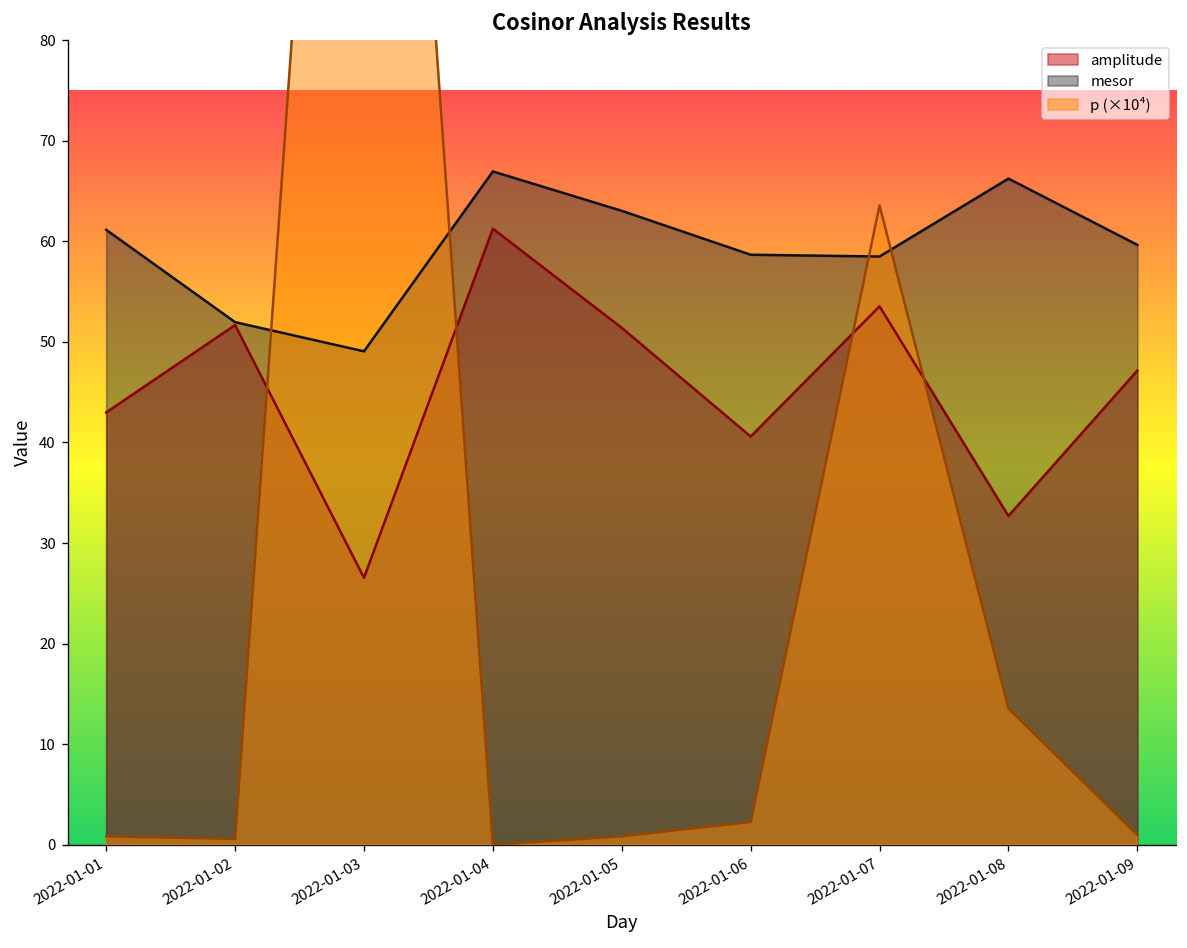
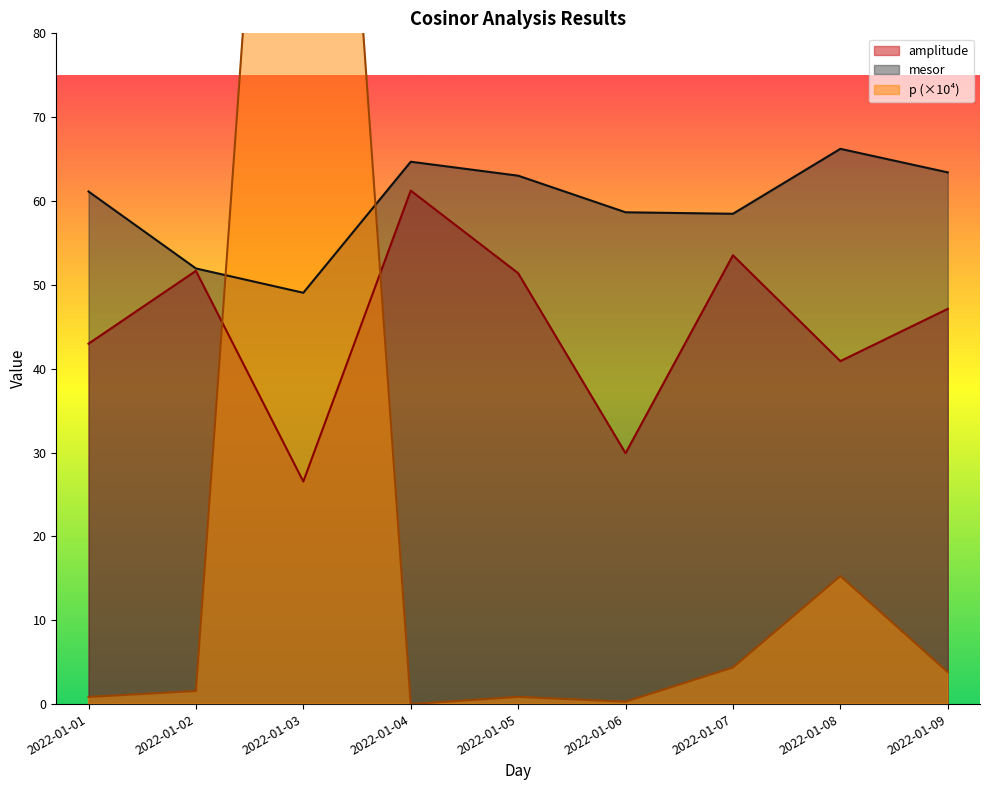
p (×10⁴), 2022-01-02: 1 -> 2
mesor, 2022-01-04: 67 -> 65
amplitude, 2022-01-06: 41 -> 30
p (×10⁴), 2022-01-06: 2 -> 0
p (×10⁴), 2022-01-07: 64 -> 4
amplitude, 2022-01-08: 33 -> 41
p (×10⁴), 2022-01-08: 14 -> 15
mesor, 2022-01-09: 60 -> 63
p (×10⁴), 2022-01-09: 1 -> 4
